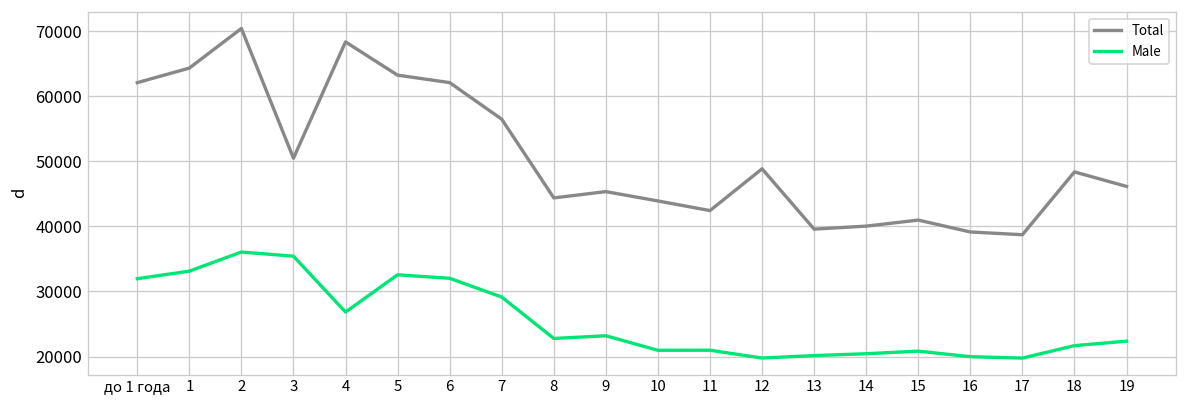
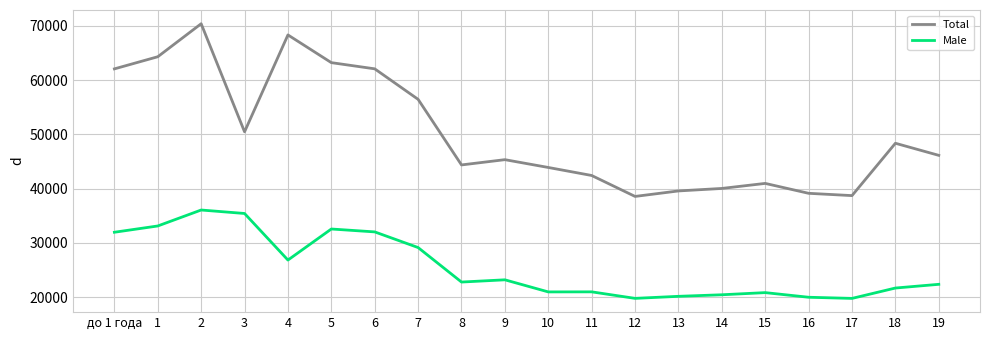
Total, 12: 49000 -> 39000
